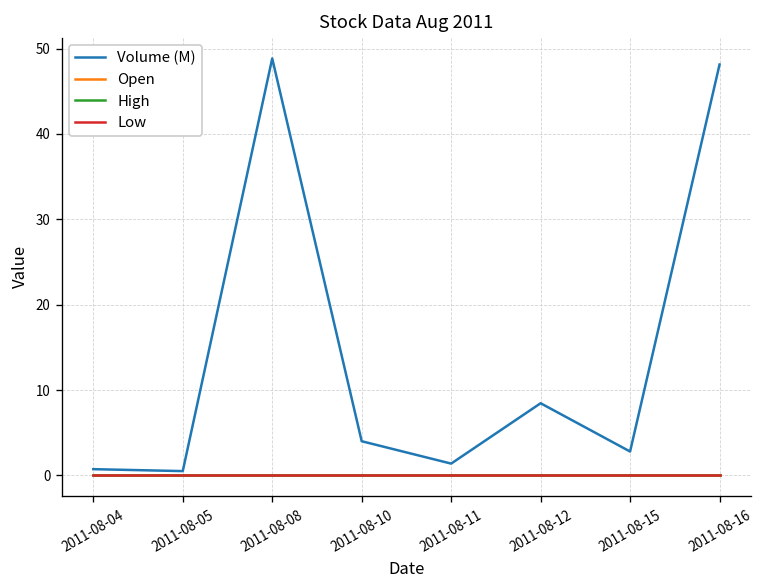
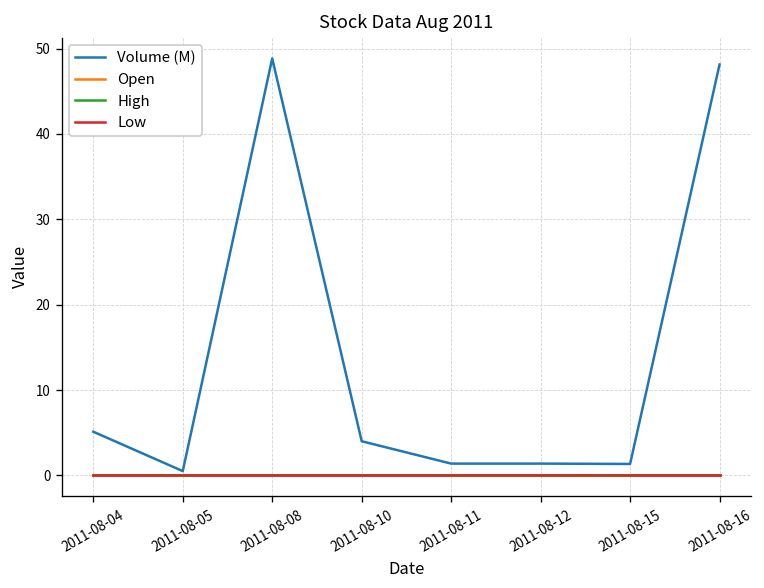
Volume (M), 2011-08-04: 1 -> 5
Volume (M), 2011-08-12: 8 -> 1
Volume (M), 2011-08-15: 3 -> 1
